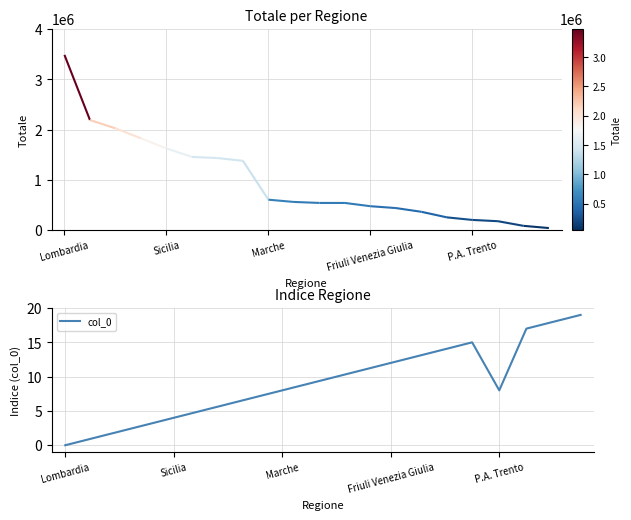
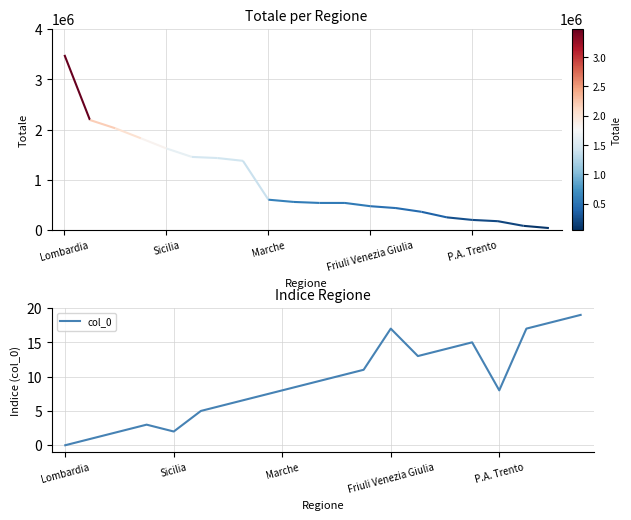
Sicilia: 4 -> 2
Friuli Venezia Giulia: 12 -> 17
